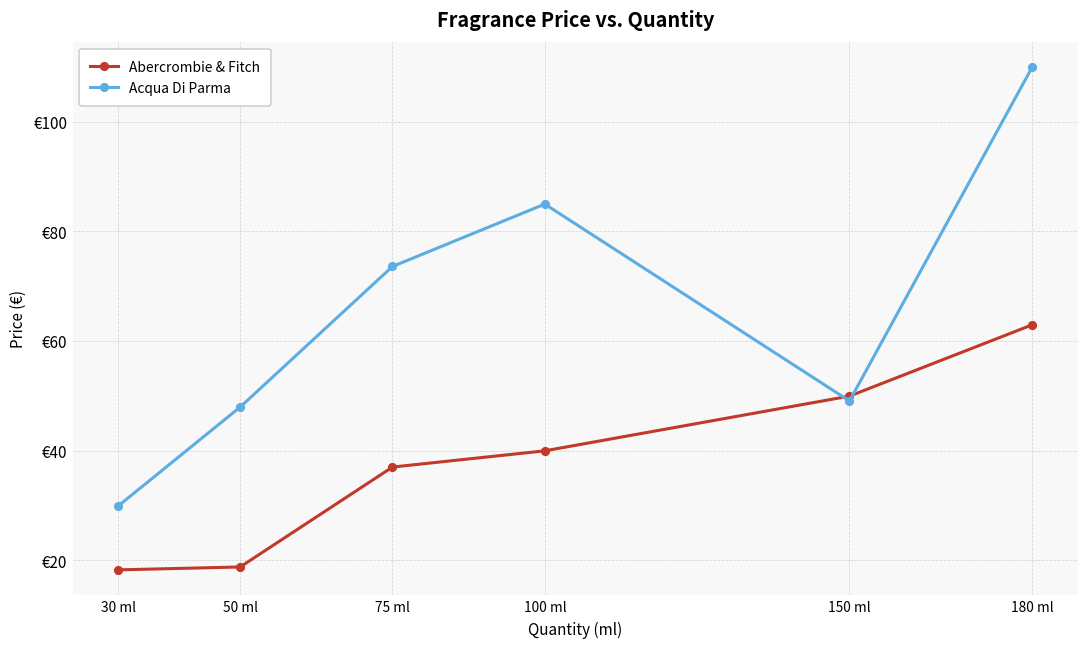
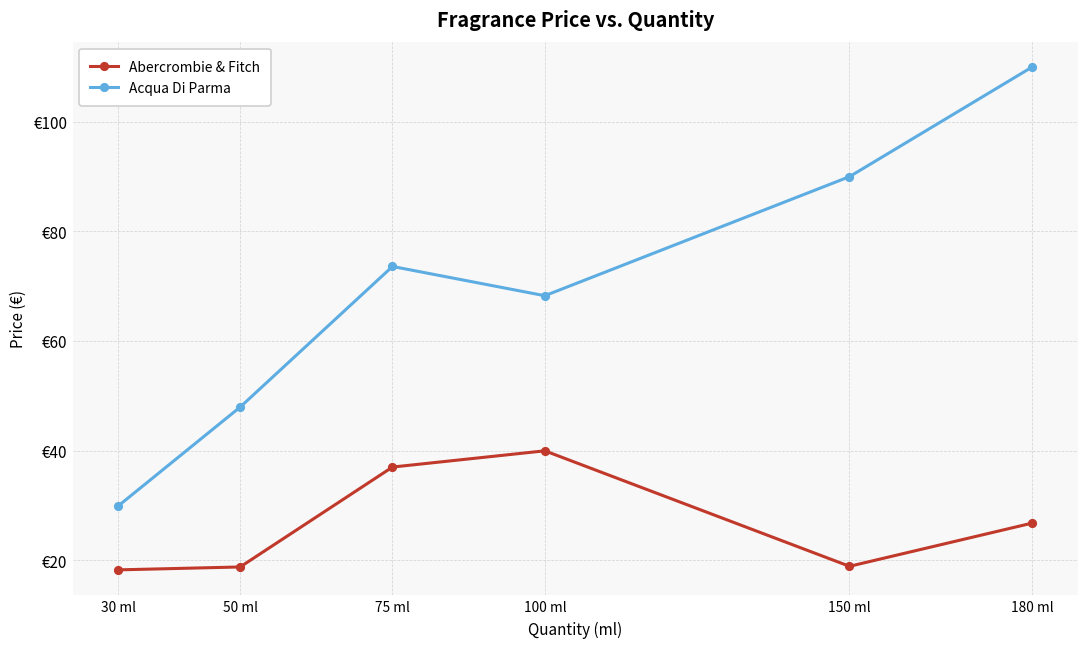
Acqua Di Parma, 100 ml: €85 -> €68
Abercrombie & Fitch, 150 ml: €50 -> €19
Acqua Di Parma, 150 ml: €49 -> €90
Abercrombie & Fitch, 180 ml: €63 -> €27
